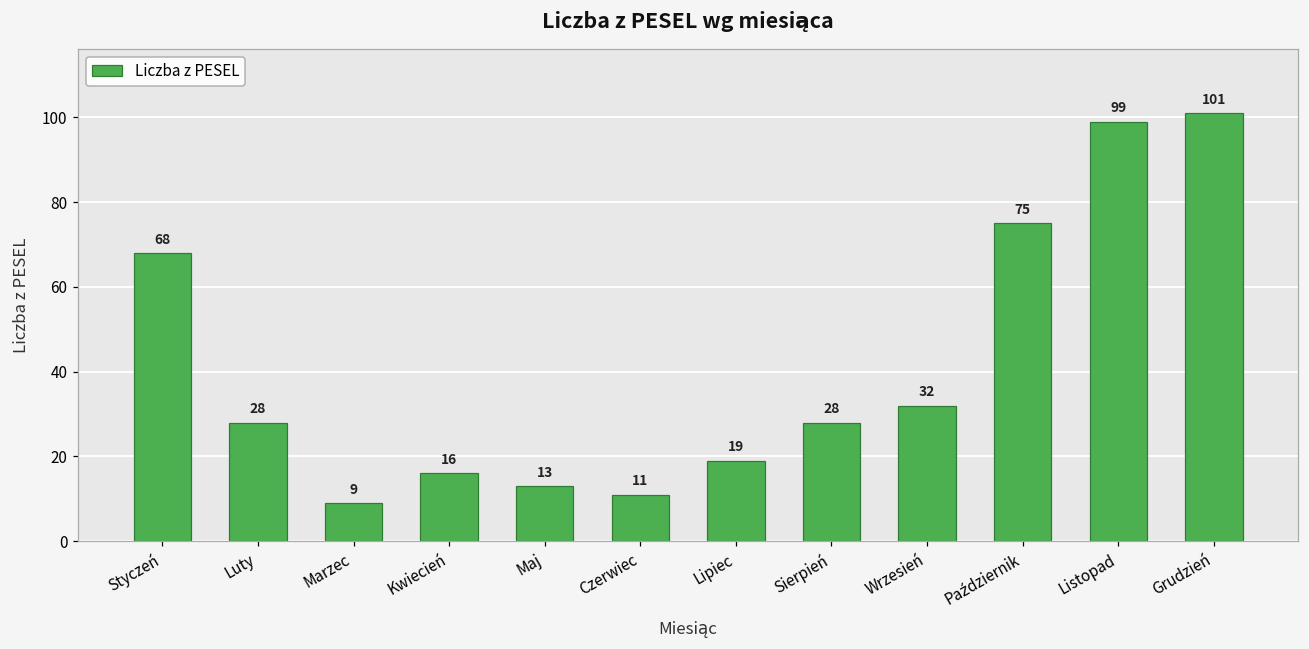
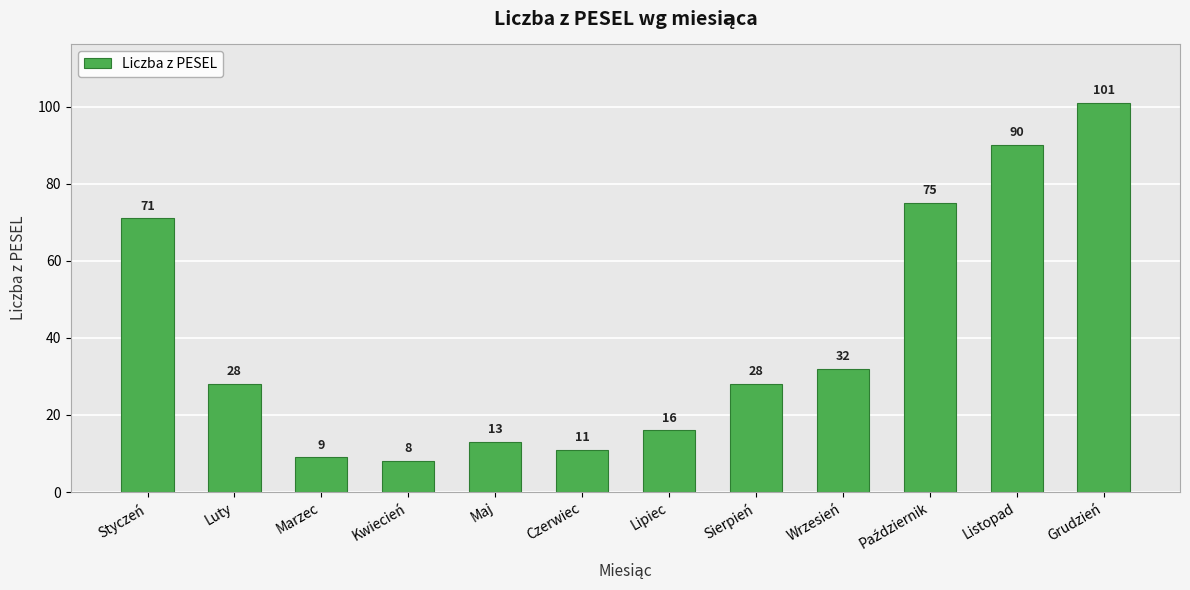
Styczeń: 68 -> 71
Kwiecień: 16 -> 8
Lipiec: 19 -> 16
Listopad: 99 -> 90
